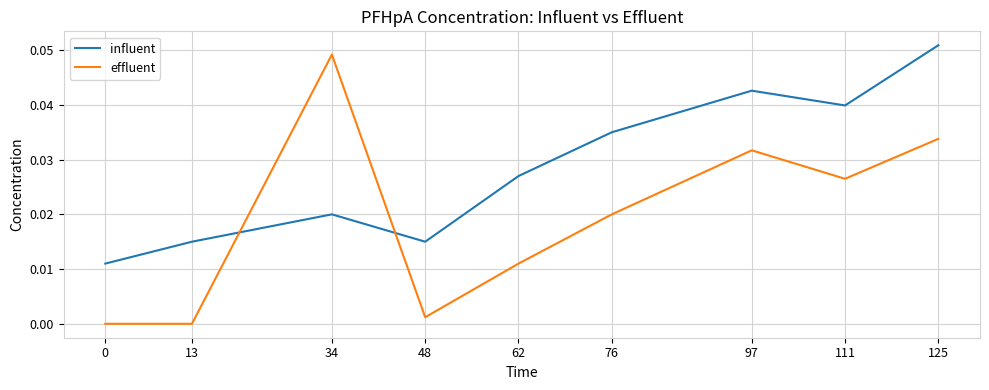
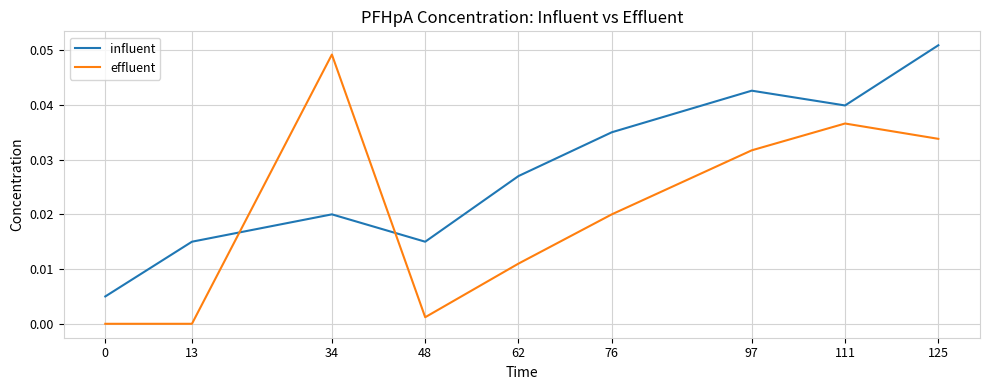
influent, 0: 0.011 -> 0.005
effluent, 111: 0.027 -> 0.037
